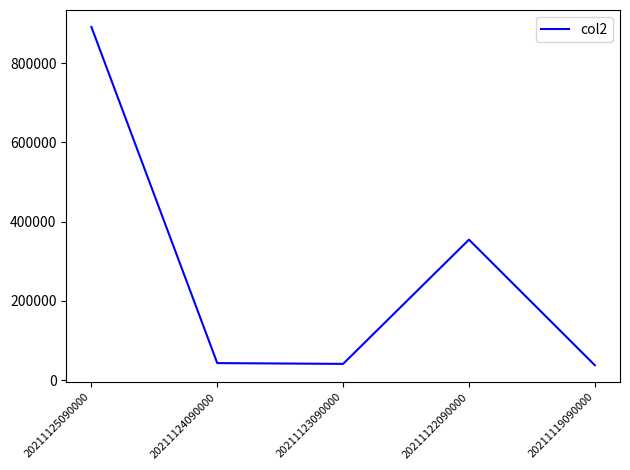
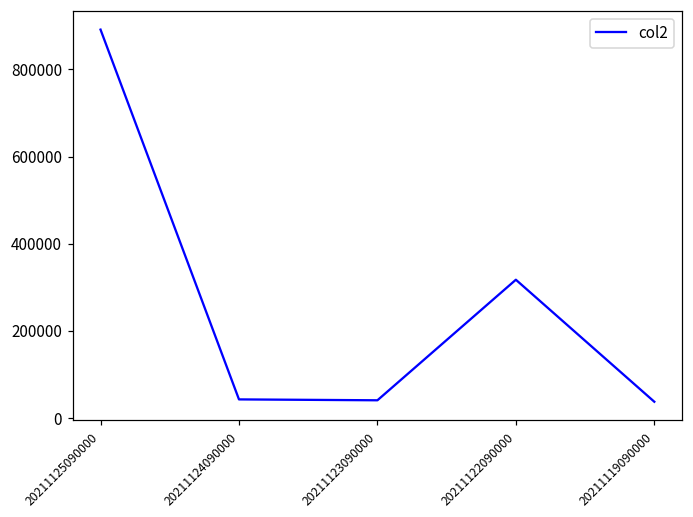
20211122090000: 350000 -> 320000
